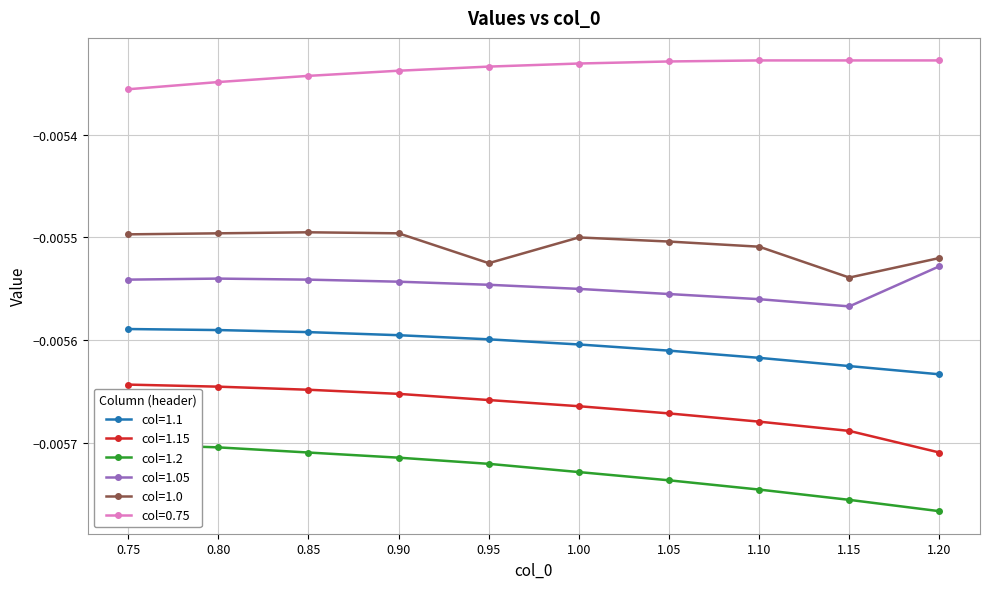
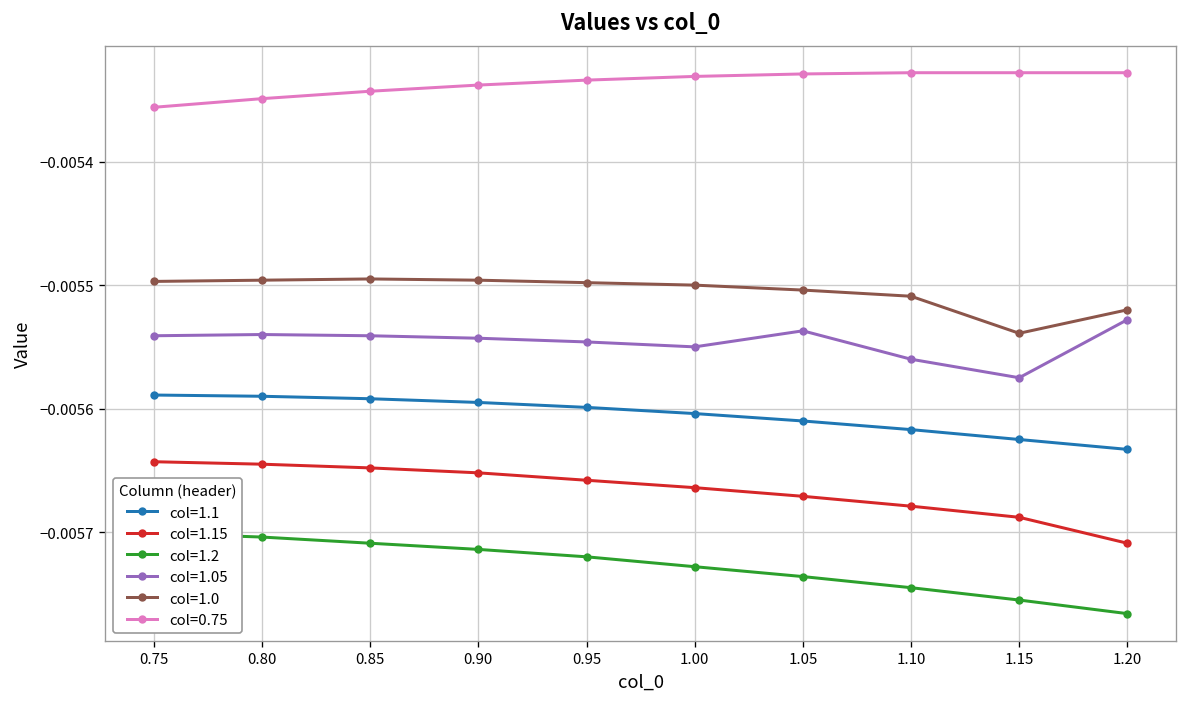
col=1.0, 0.95: -0.005525 -> -0.005498
col=1.05, 1.05: -0.005555 -> -0.005537
col=1.05, 1.15: -0.005567 -> -0.005575
